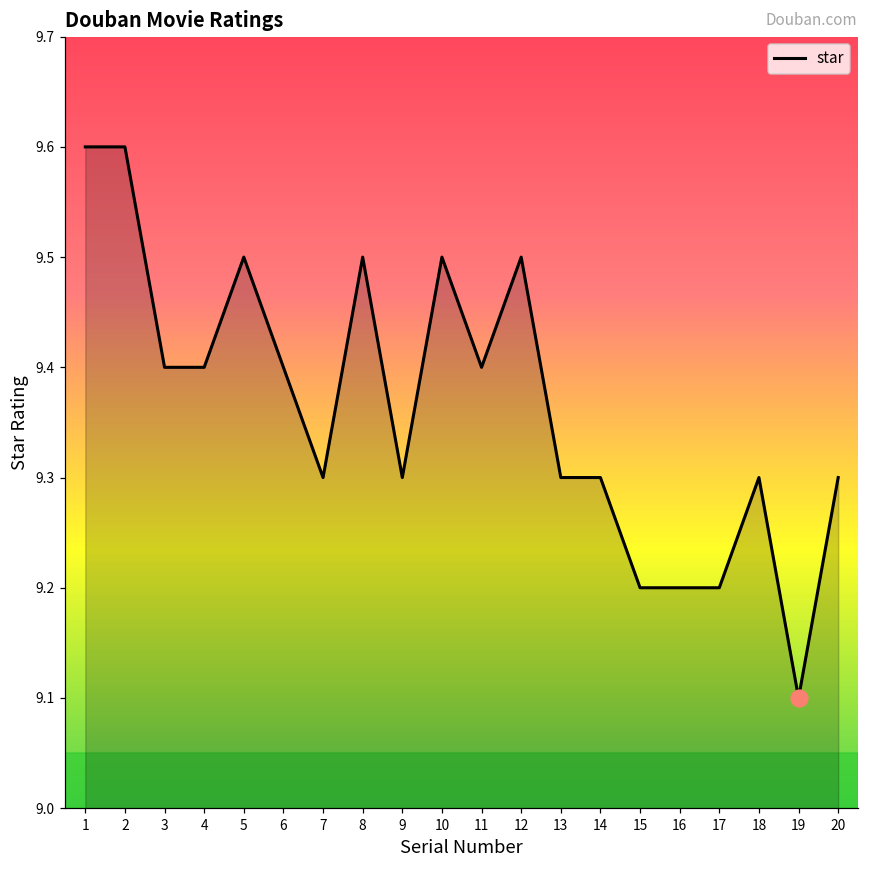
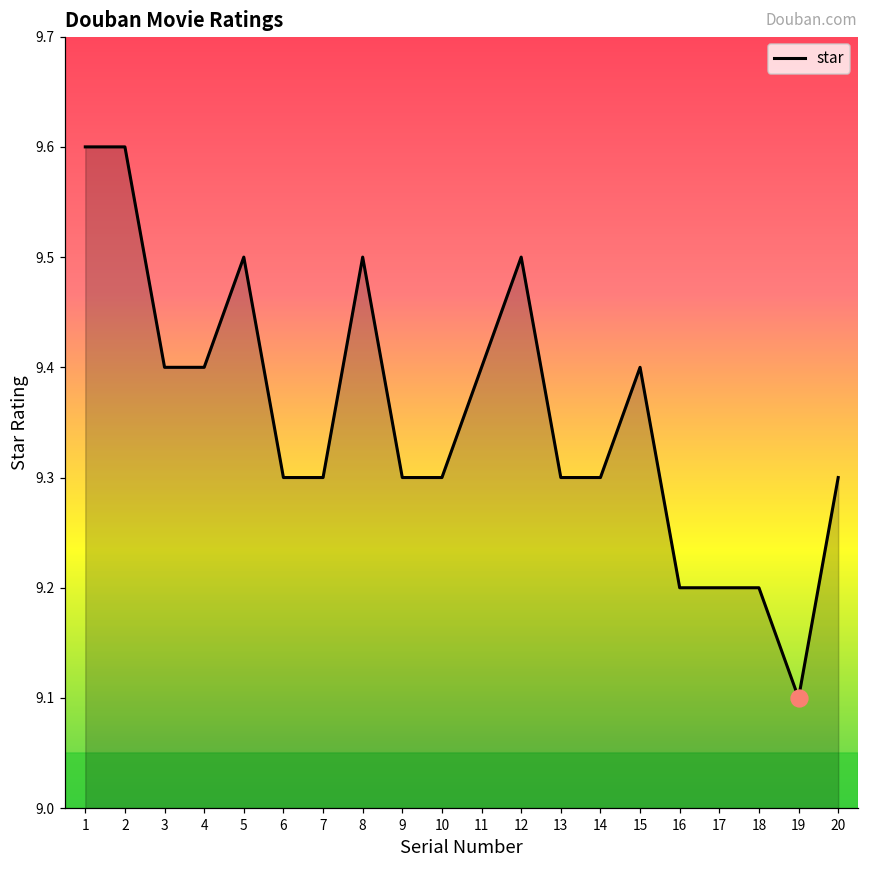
star, 6: 9.4 -> 9.3
star, 10: 9.5 -> 9.3
star, 15: 9.2 -> 9.4
star, 18: 9.3 -> 9.2
